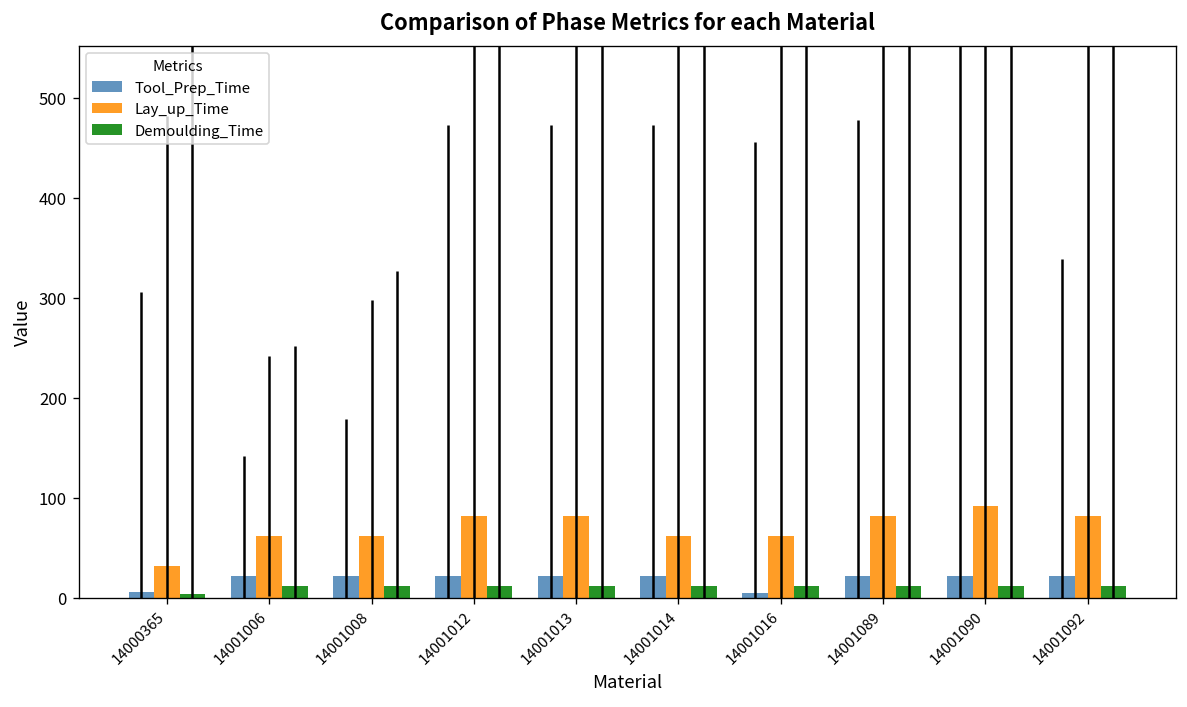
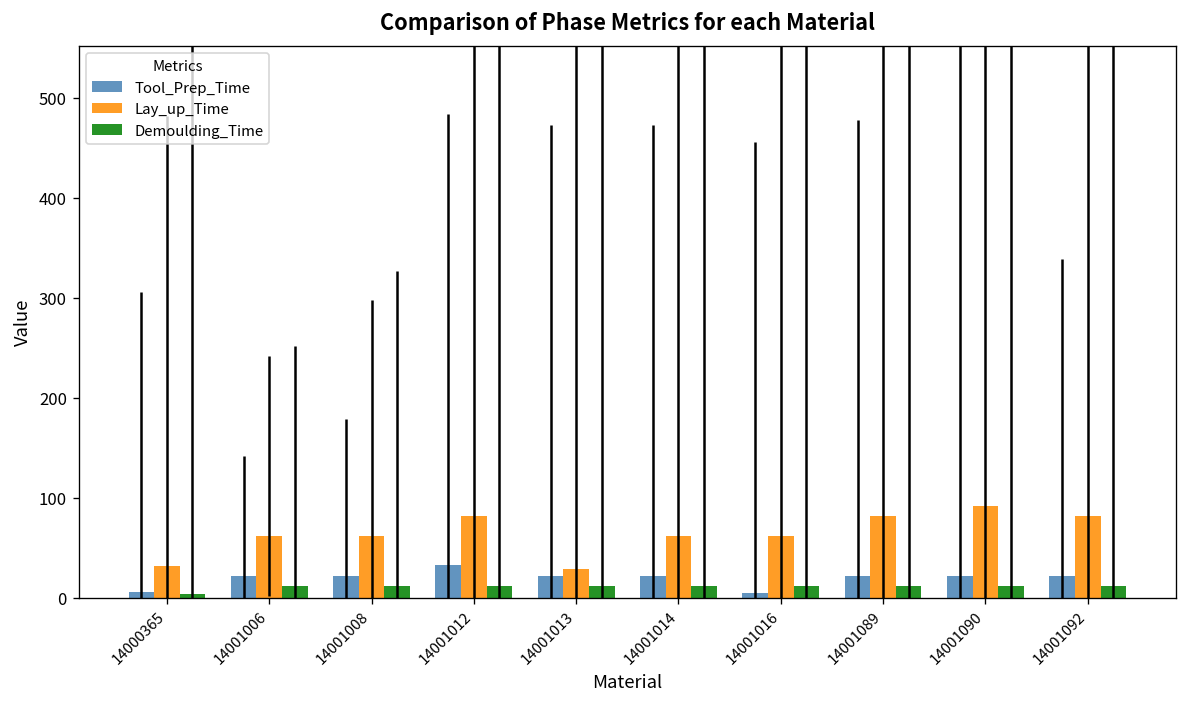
Tool_Prep_Time, 14001012: 20 -> 30
Lay_up_Time, 14001013: 80 -> 30
